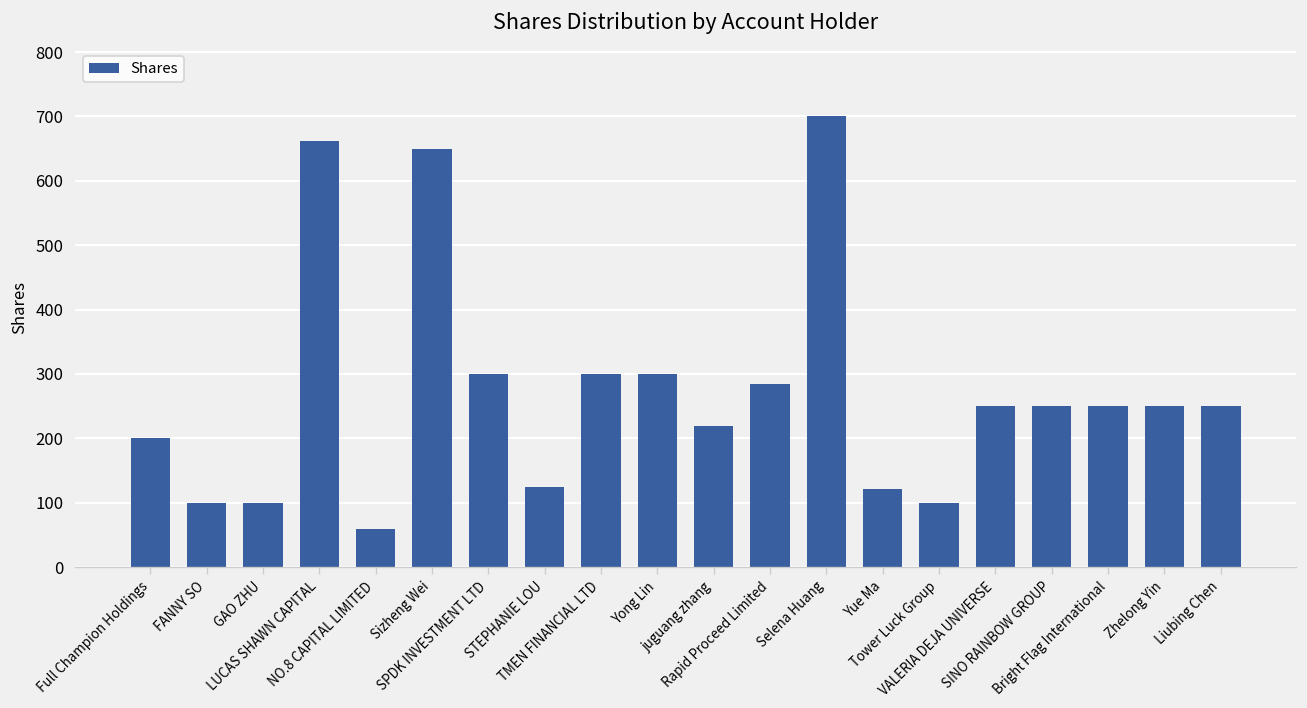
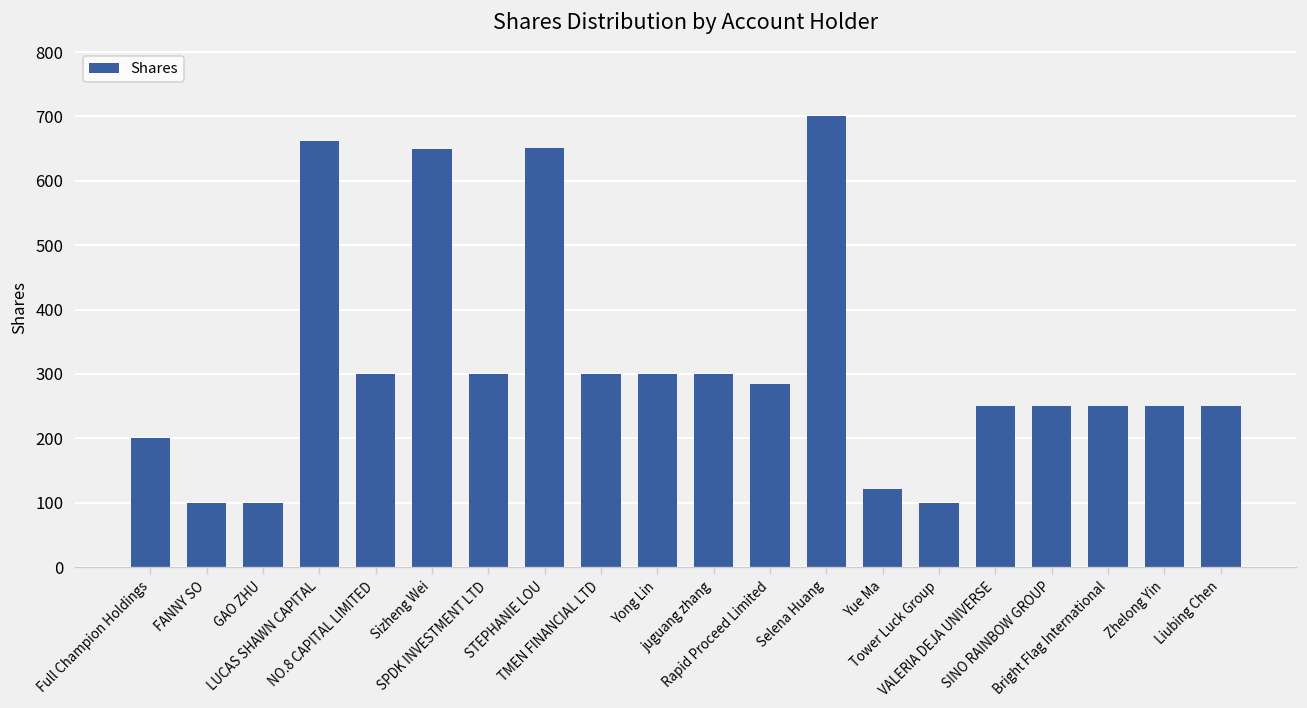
NO.8 CAPITAL LIMITED: 60 -> 300
STEPHANIE LOU: 130 -> 650
juguang zhang: 220 -> 300
